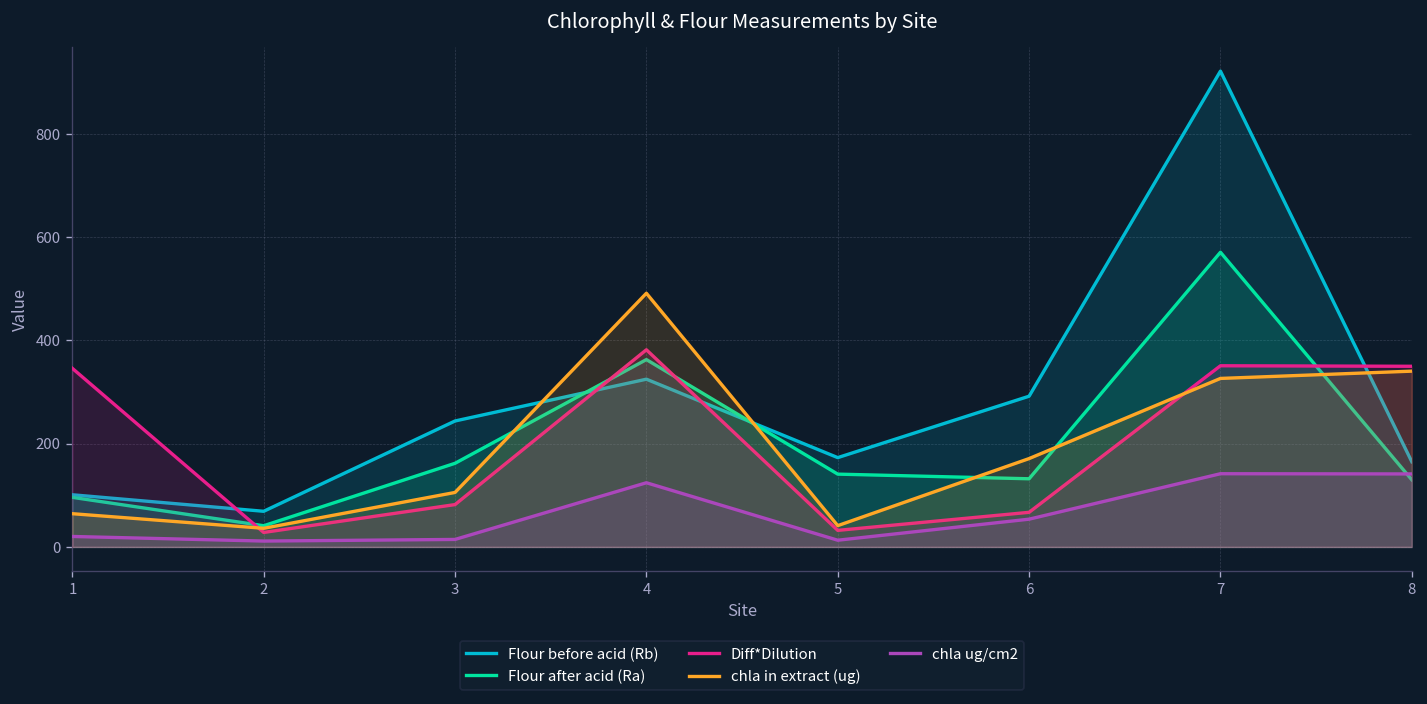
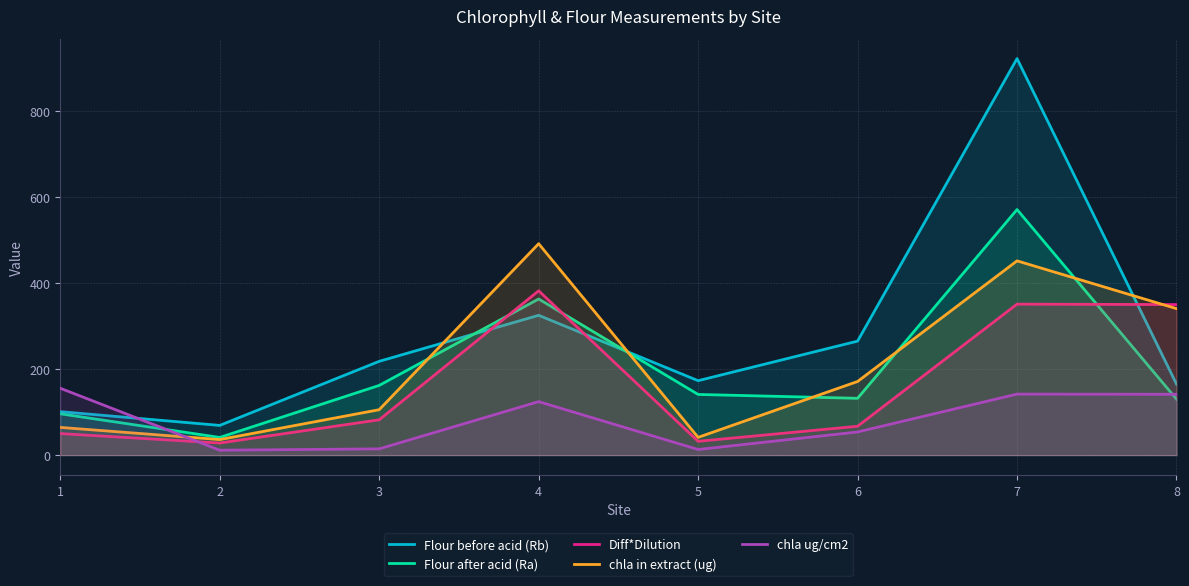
Diff*Dilution, 1: 350 -> 50
chla ug/cm2, 1: 20 -> 160
Flour before acid (Rb), 3: 240 -> 220
Flour before acid (Rb), 6: 290 -> 270
chla in extract (ug), 7: 330 -> 450
